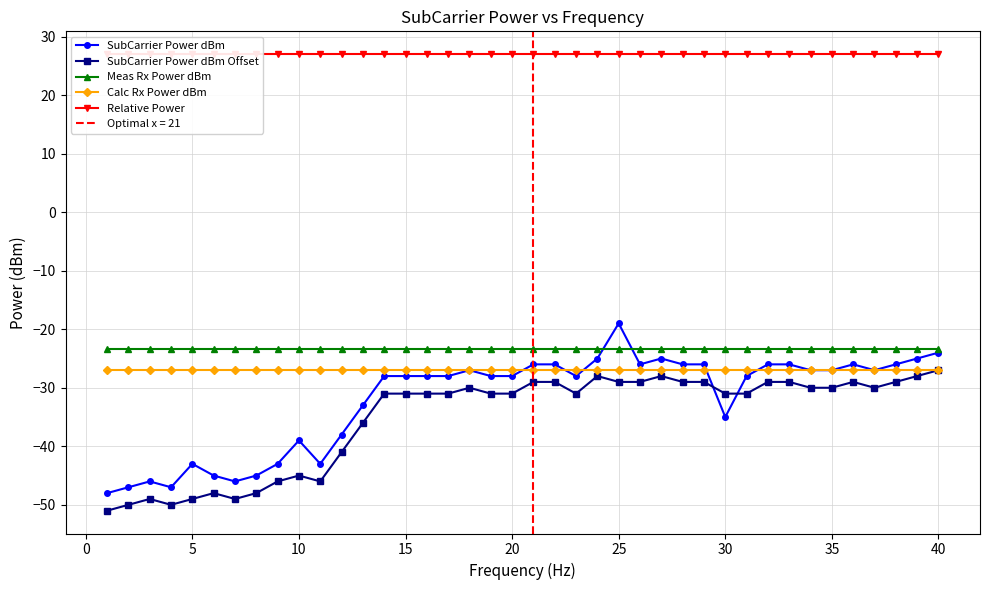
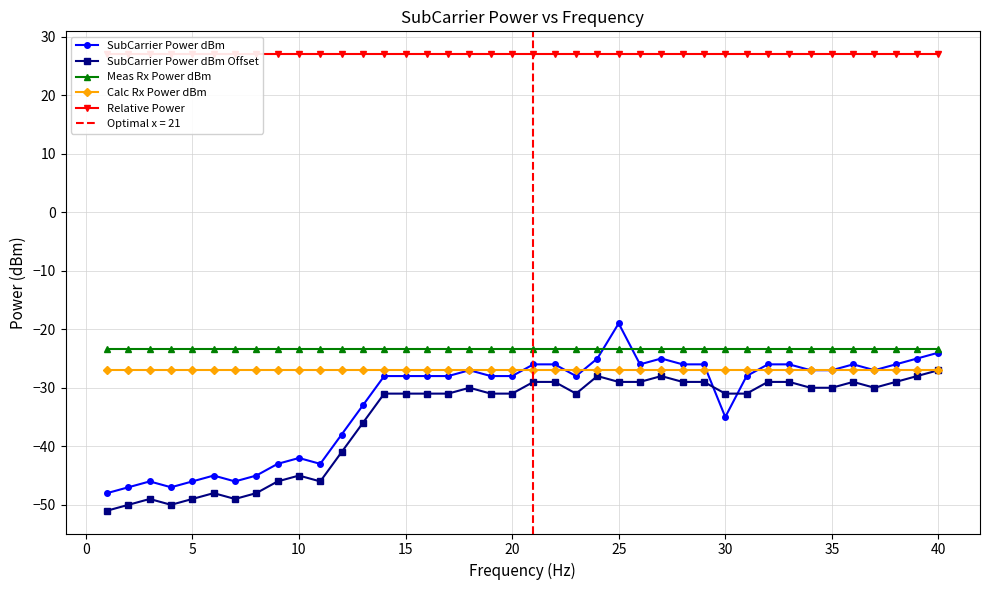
SubCarrier Power dBm, 5: -43 -> -46
SubCarrier Power dBm, 10: -39 -> -42
